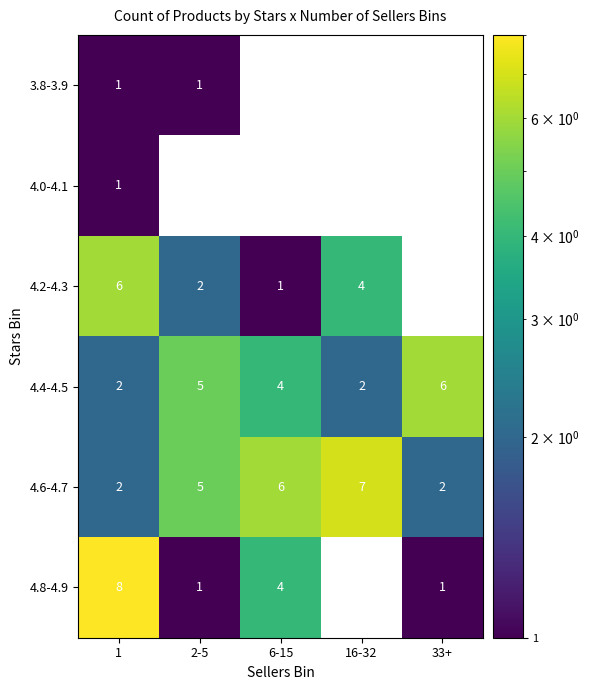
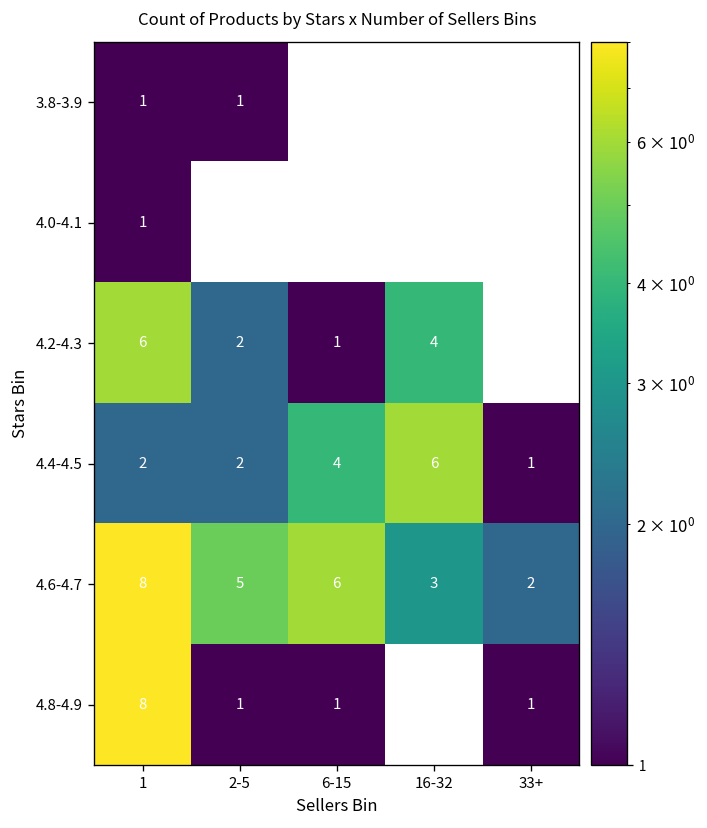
4.4-4.5, 2-5: 5 -> 2
4.4-4.5, 16-32: 2 -> 6
4.4-4.5, 33+: 6 -> 1
4.6-4.7, 1: 2 -> 8
4.6-4.7, 16-32: 7 -> 3
4.8-4.9, 6-15: 4 -> 1
